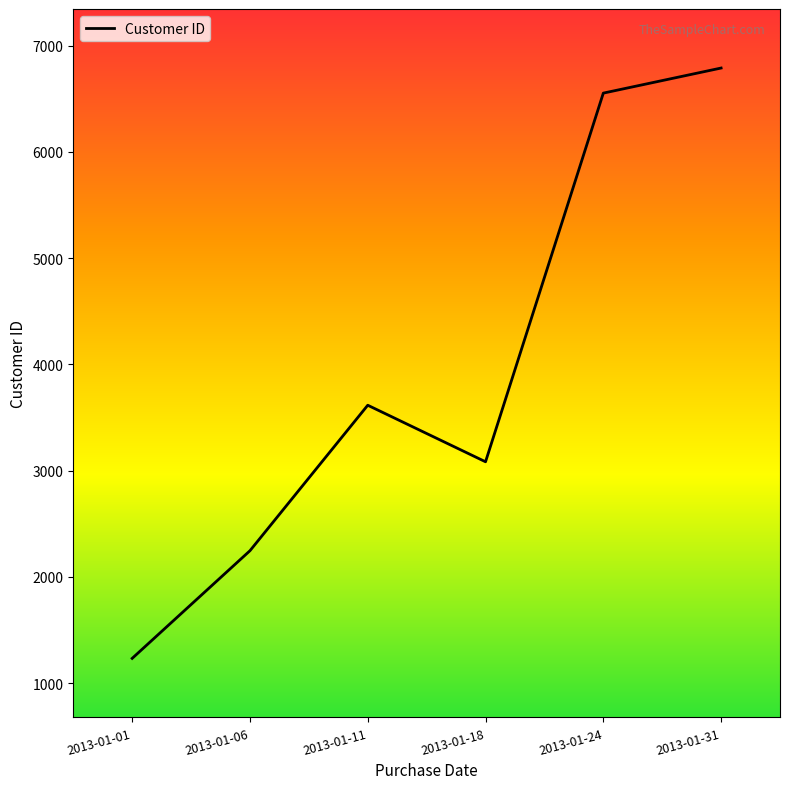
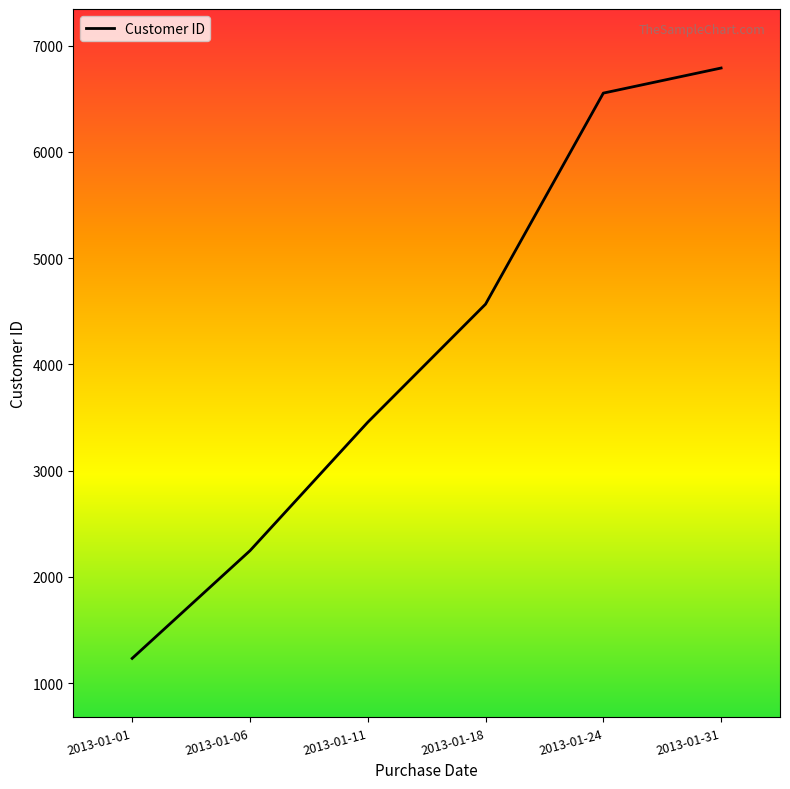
2013-01-11: 3620 -> 3460
2013-01-18: 3080 -> 4570
